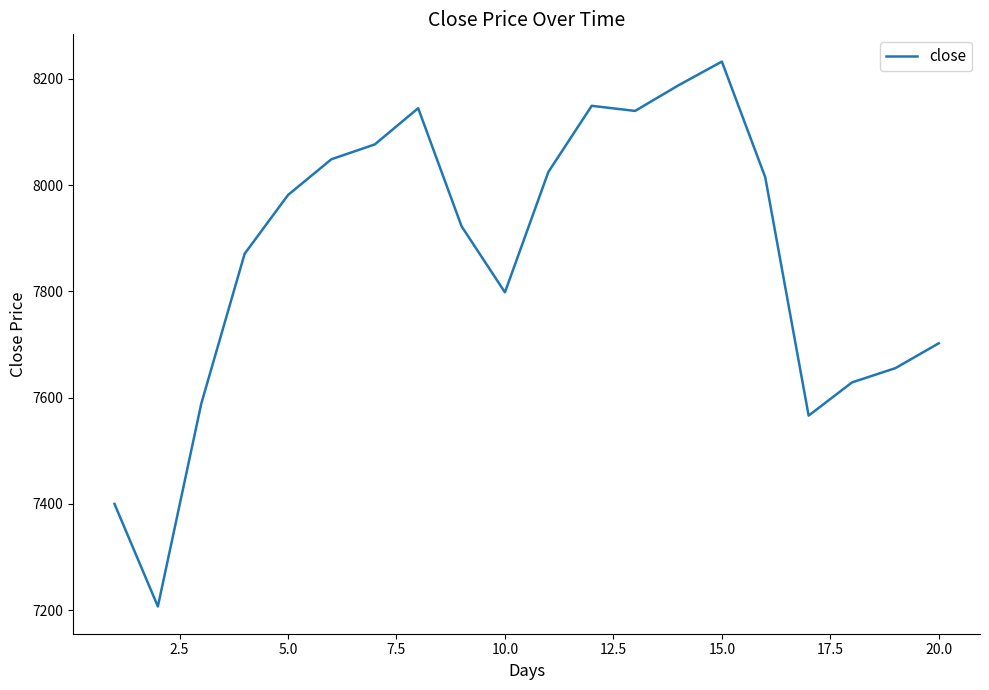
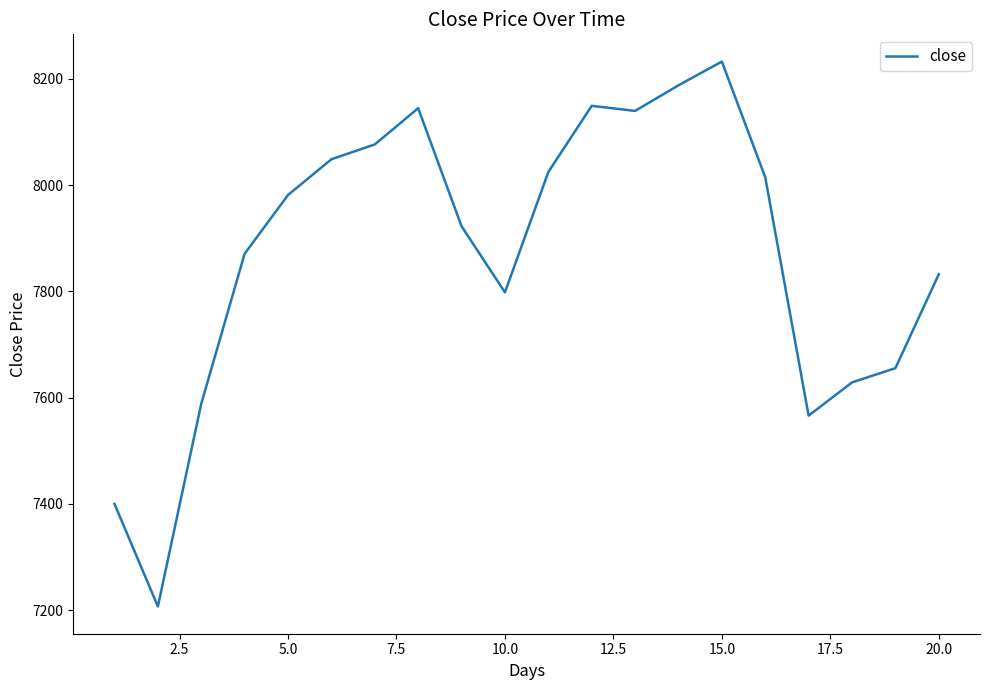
20.0: 7700 -> 7830
